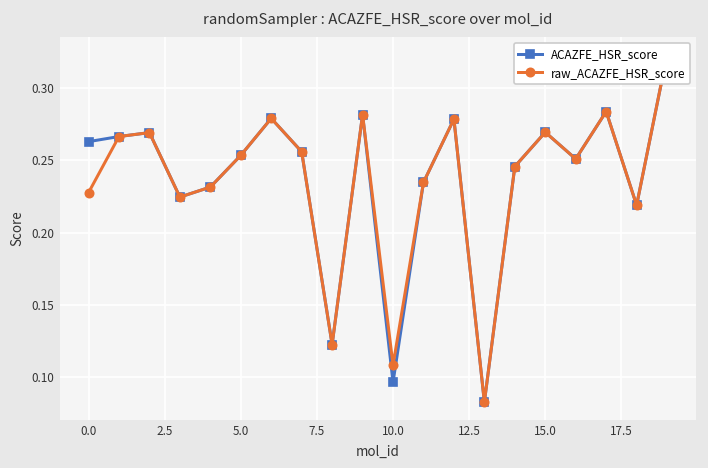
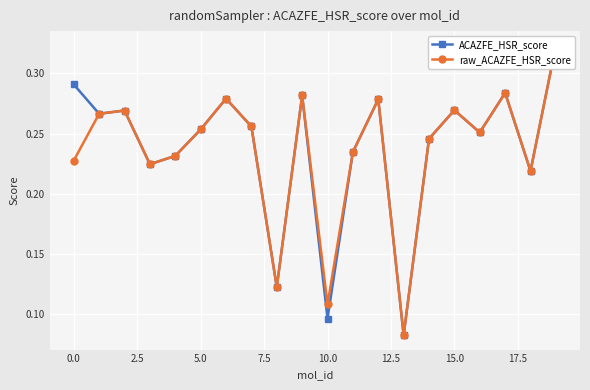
ACAZFE_HSR_score, 0.0: 0.263 -> 0.291
